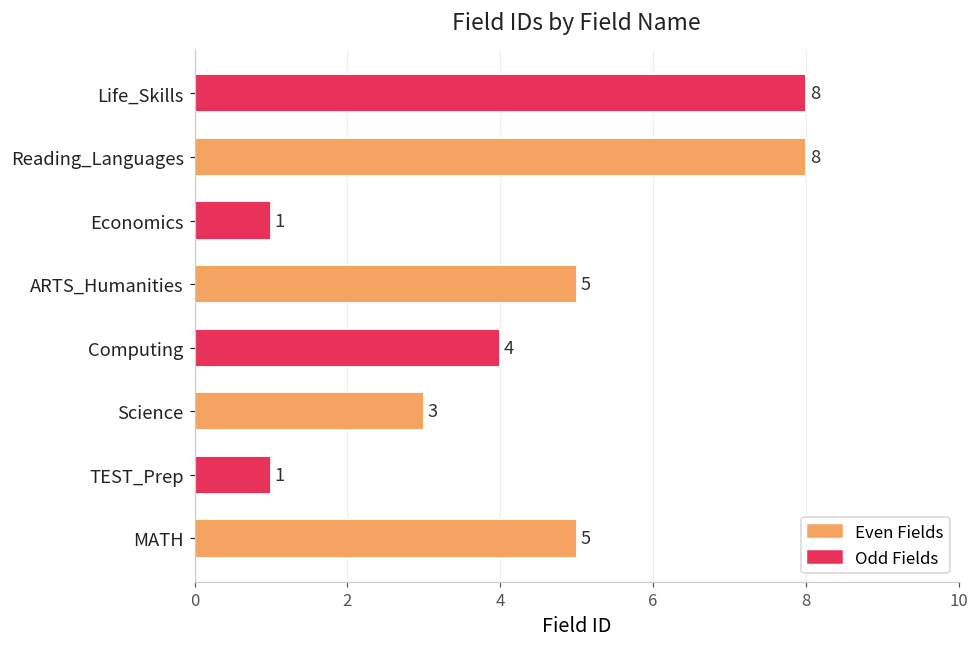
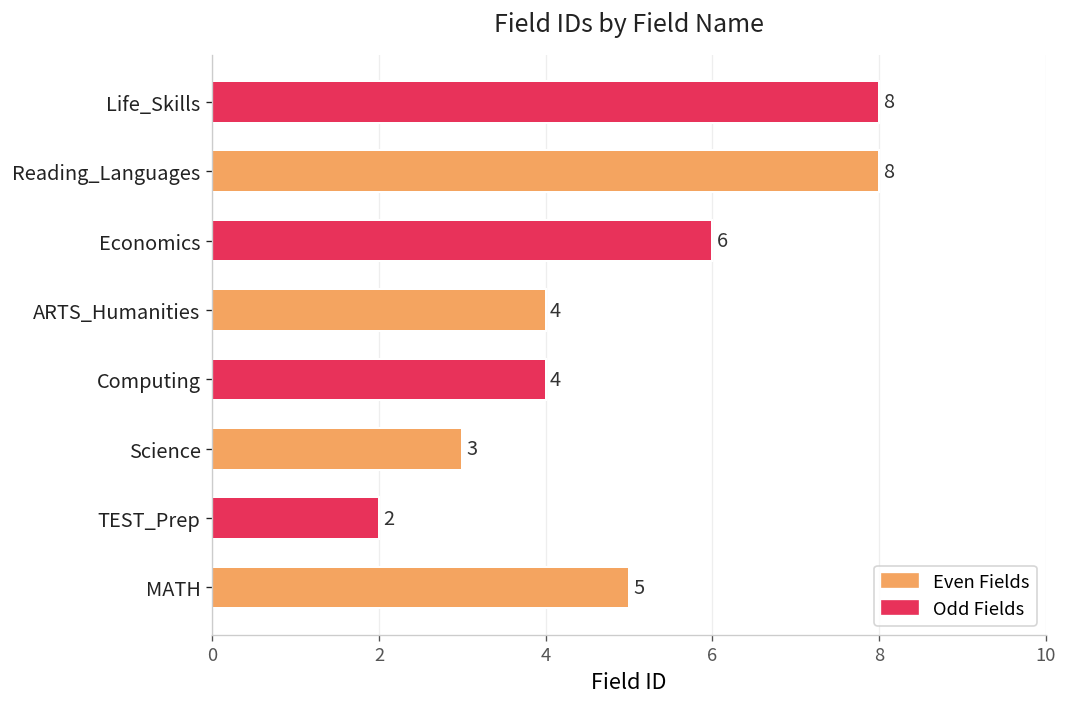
Economics: 1 -> 6
ARTS_Humanities: 5 -> 4
TEST_Prep: 1 -> 2
